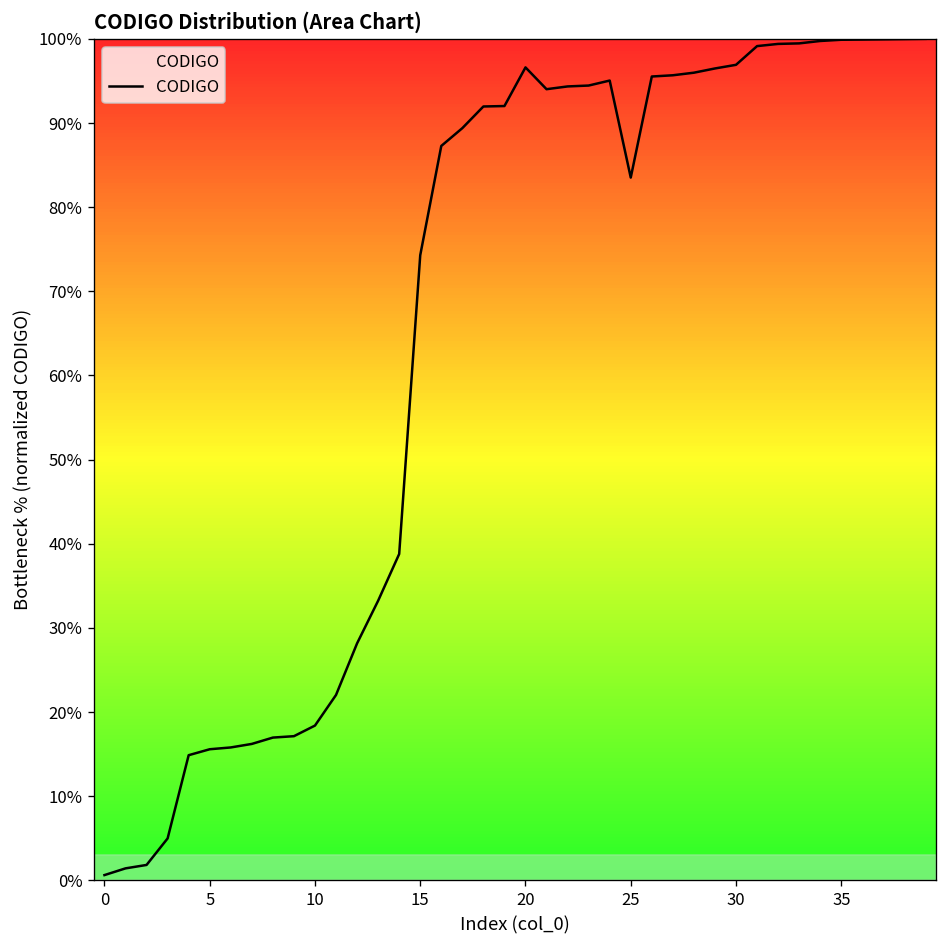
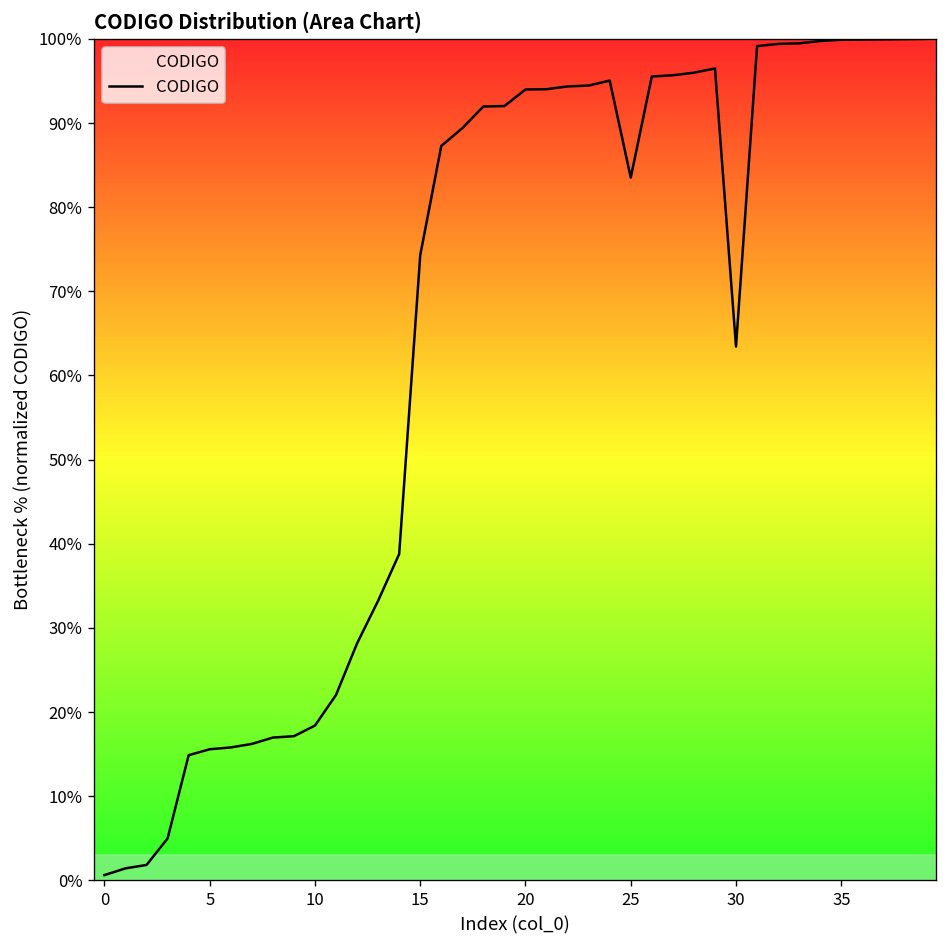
20: 97% -> 94%
30: 97% -> 63%
